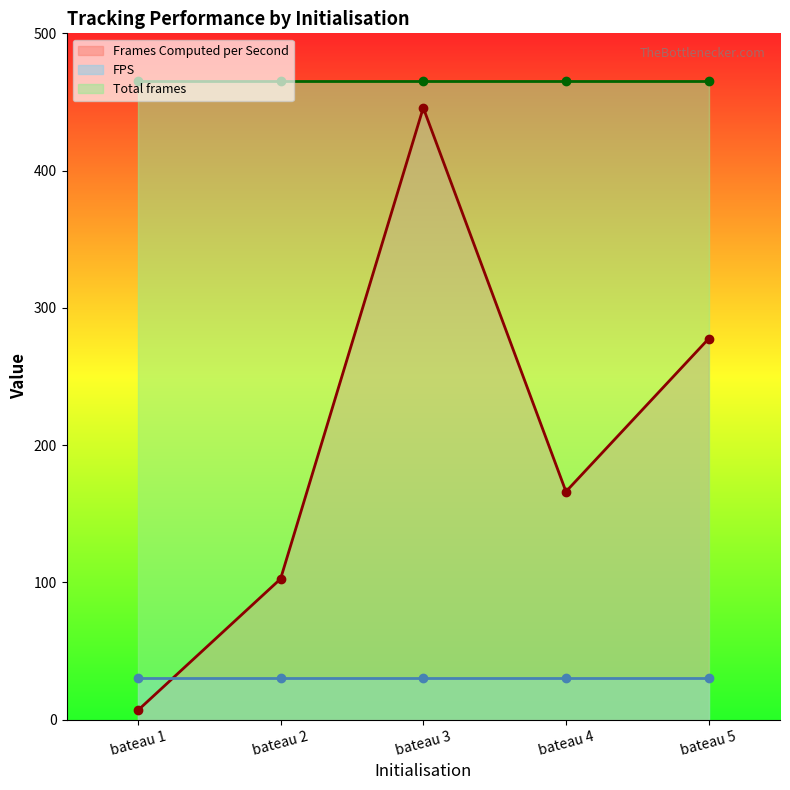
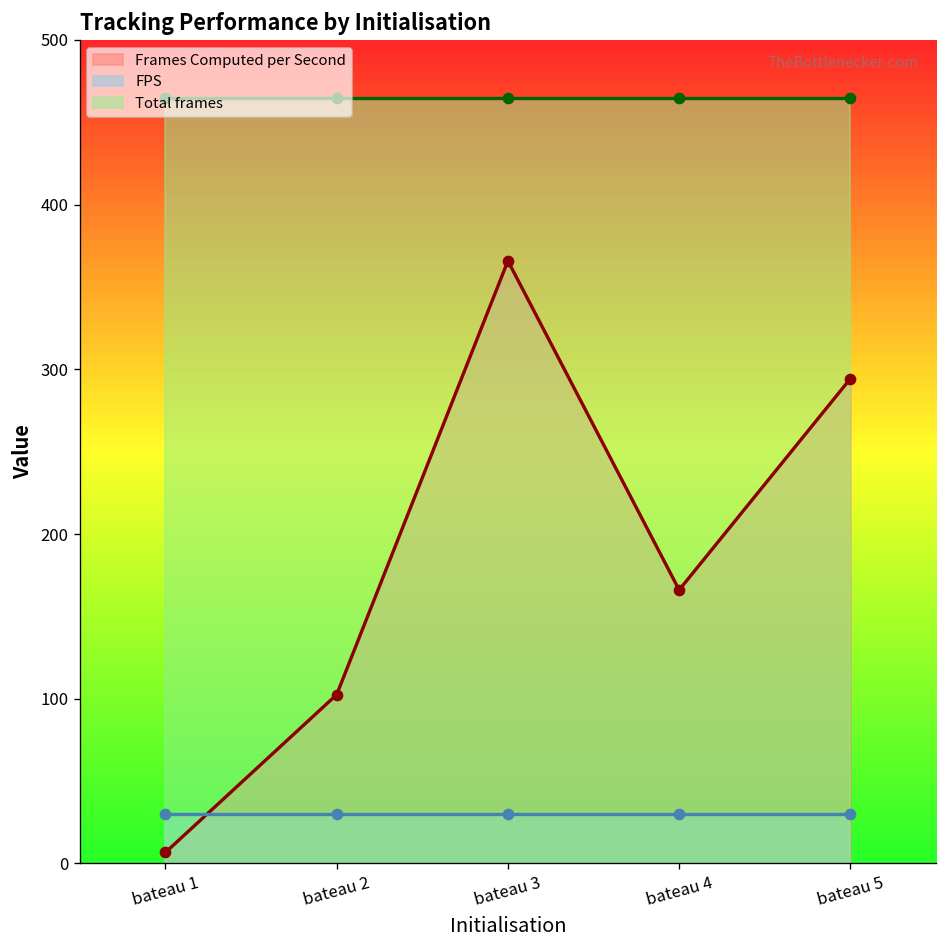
Frames Computed per Second, bateau 3: 446 -> 366
Frames Computed per Second, bateau 5: 277 -> 294
